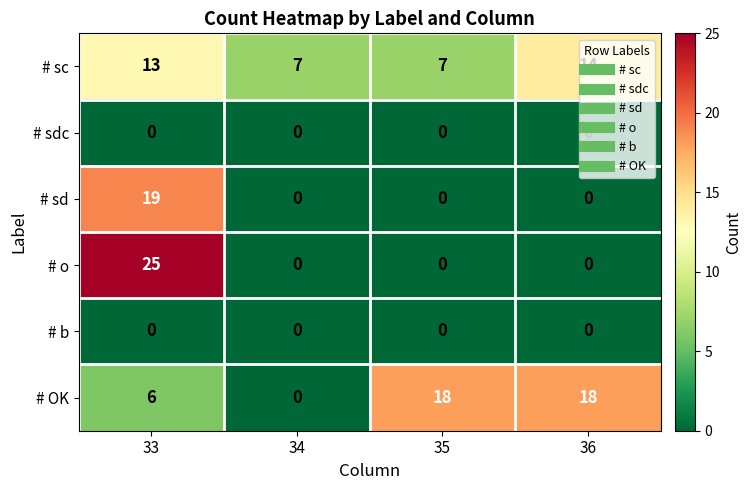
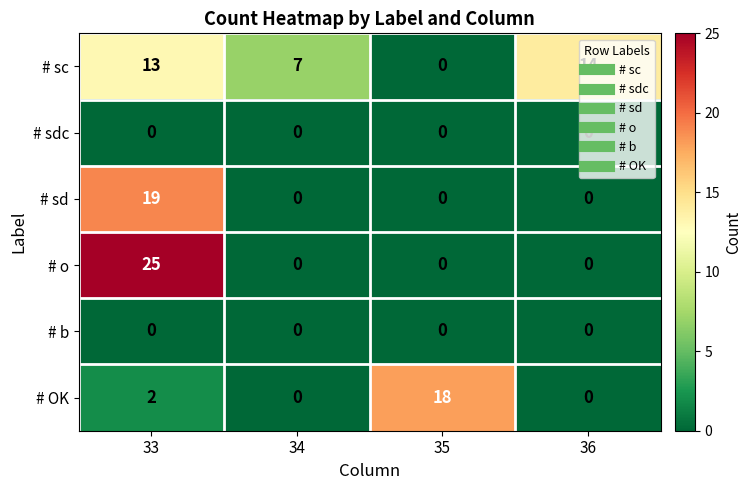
# sc, 35: 7 -> 0
# OK, 33: 6 -> 2
# OK, 36: 18 -> 0
